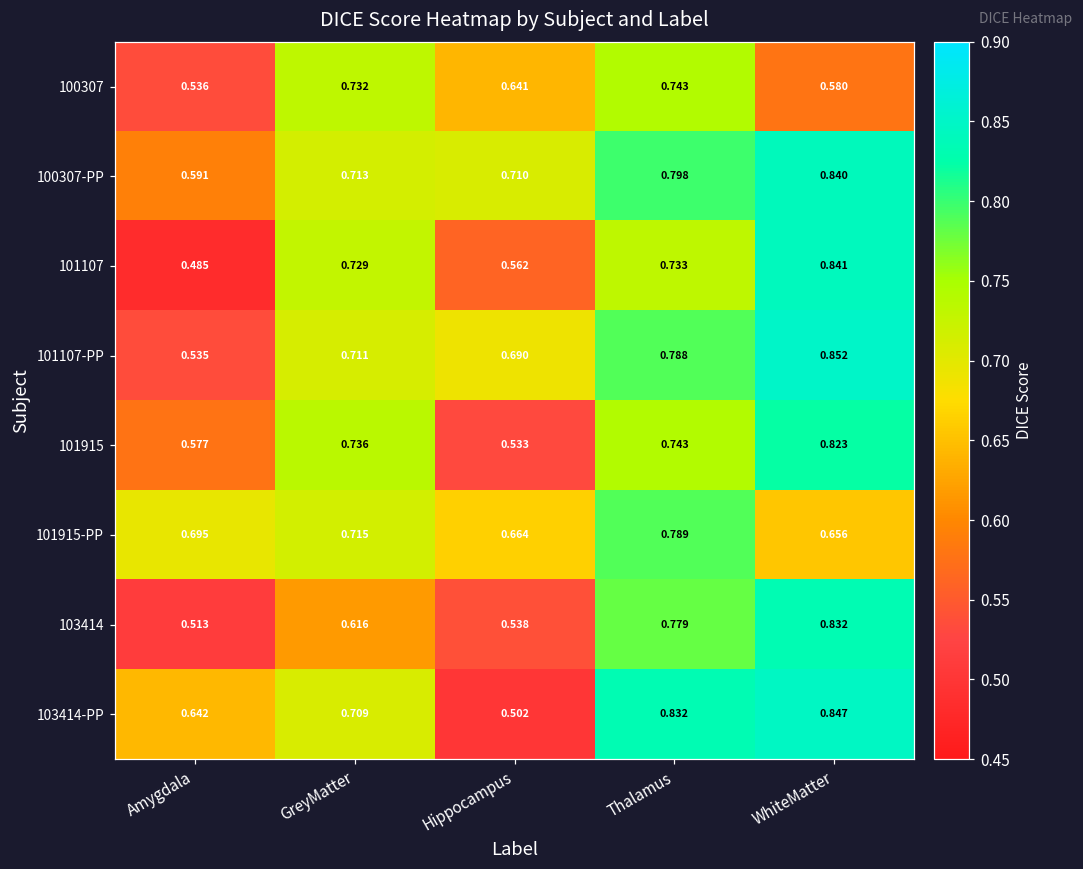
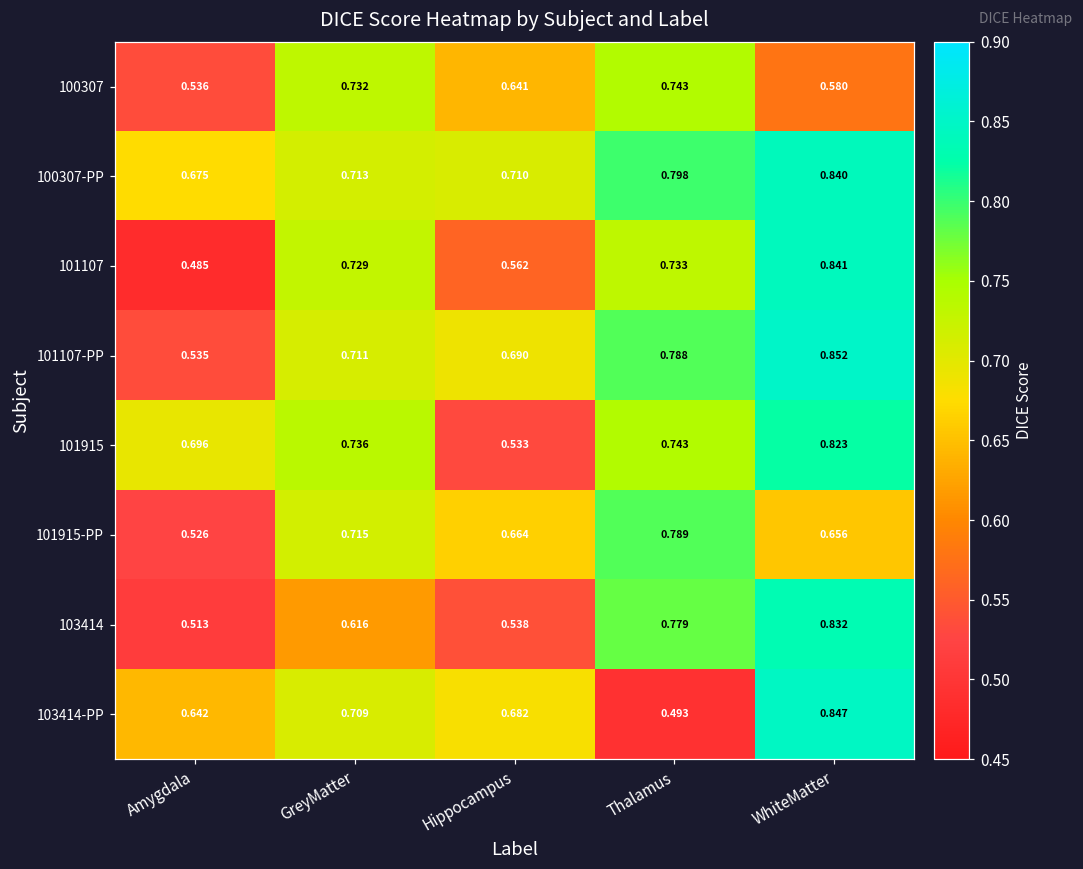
100307-PP, Amygdala: 0.591 -> 0.675
101915, Amygdala: 0.577 -> 0.696
101915-PP, Amygdala: 0.695 -> 0.526
103414-PP, Hippocampus: 0.502 -> 0.682
103414-PP, Thalamus: 0.832 -> 0.493
